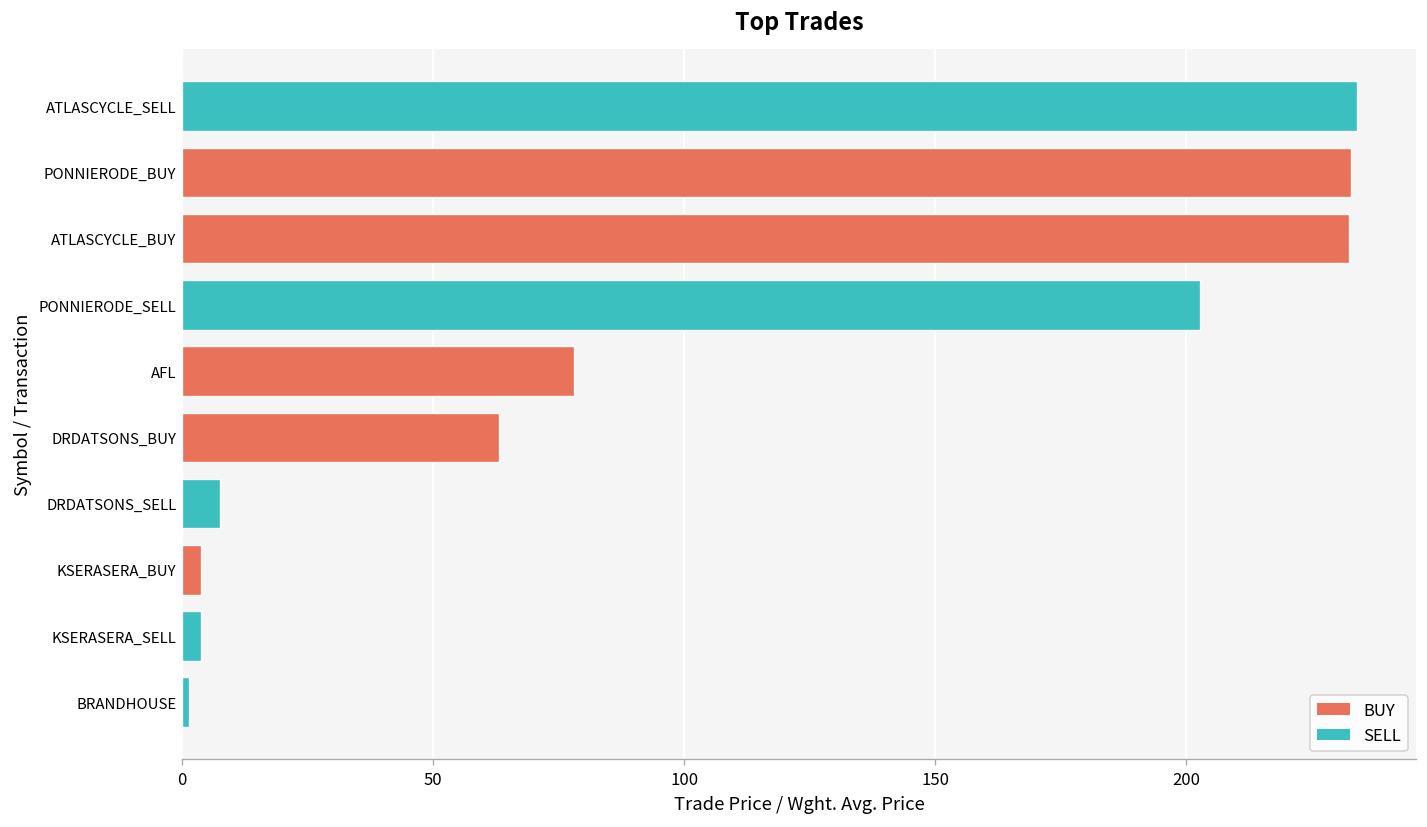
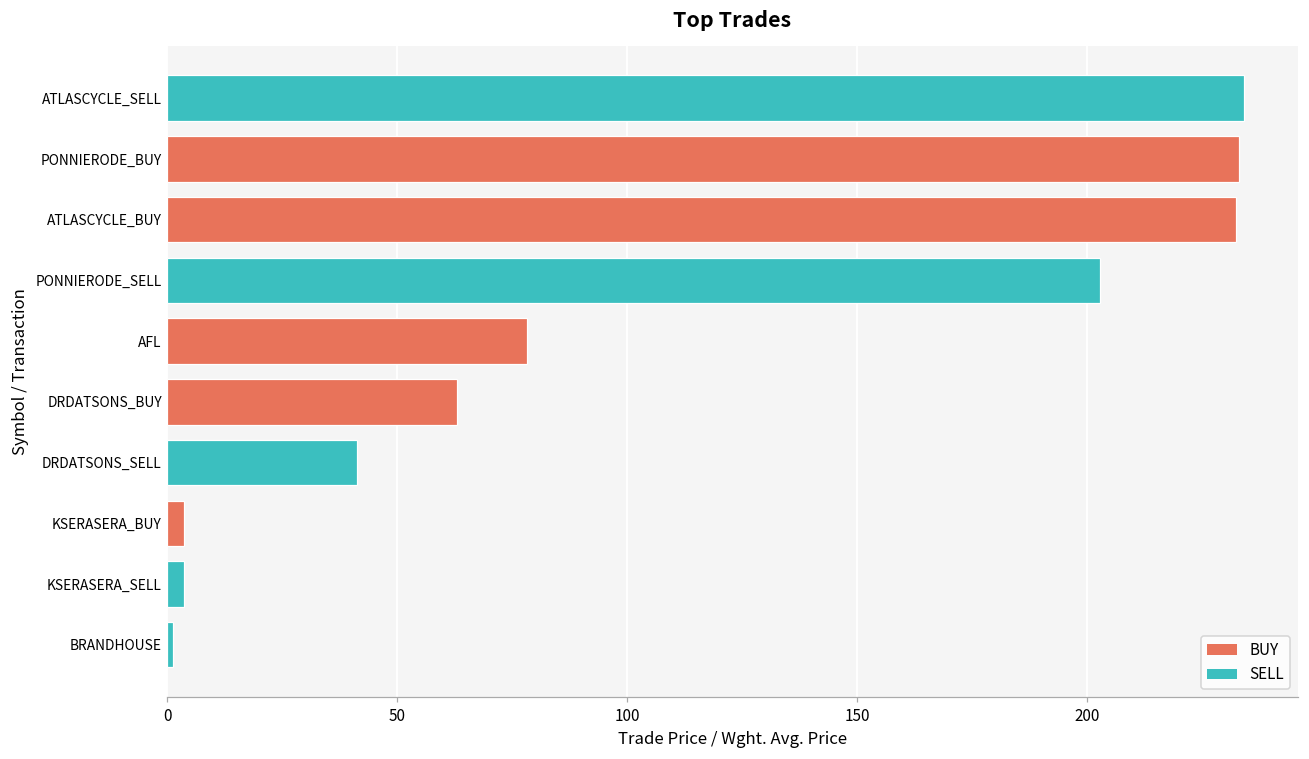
DRDATSONS_SELL: 8 -> 41
